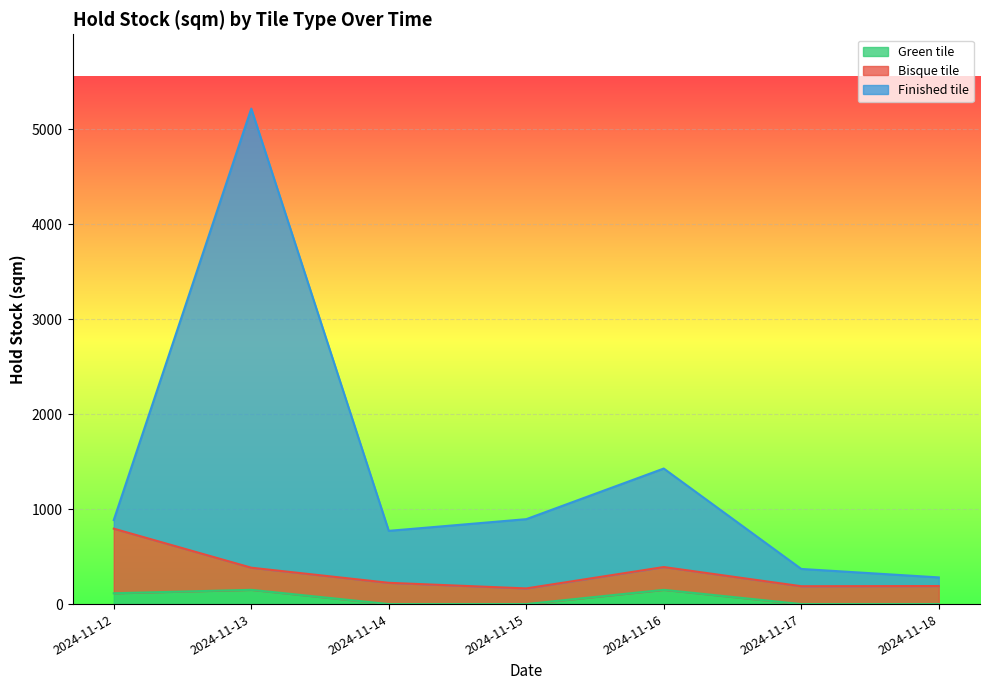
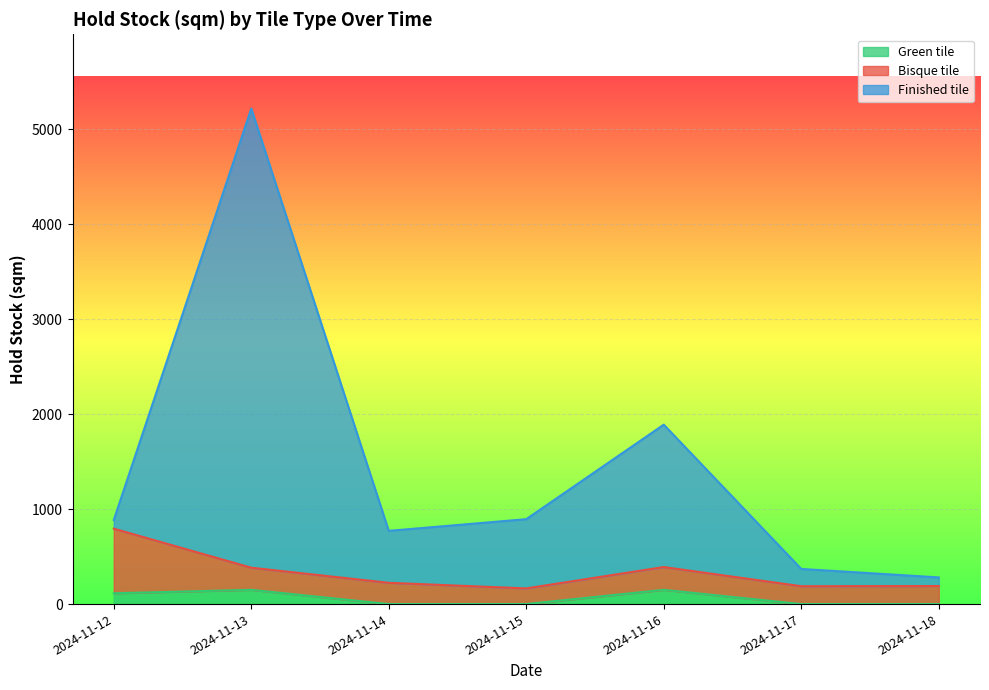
Finished tile, 2024-11-16: 1000 -> 1500
